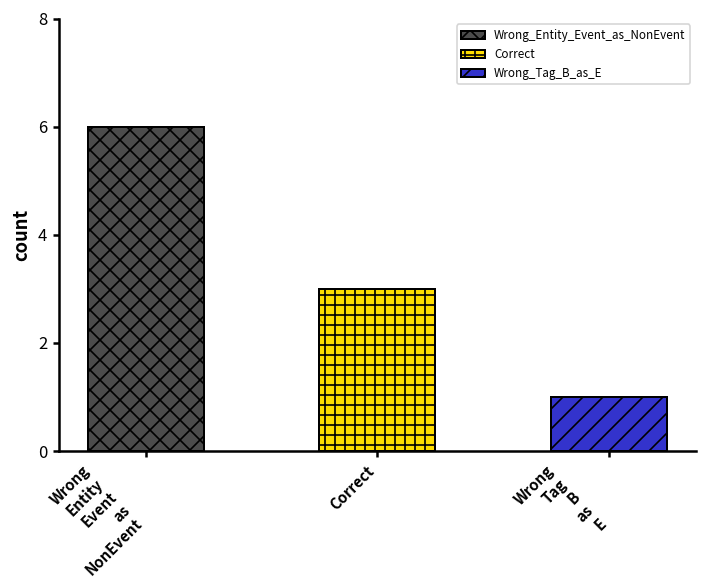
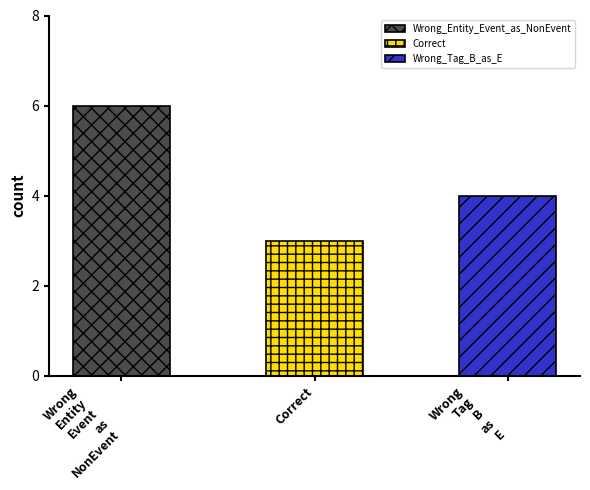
Wrong Tag B as E: 1 -> 4
